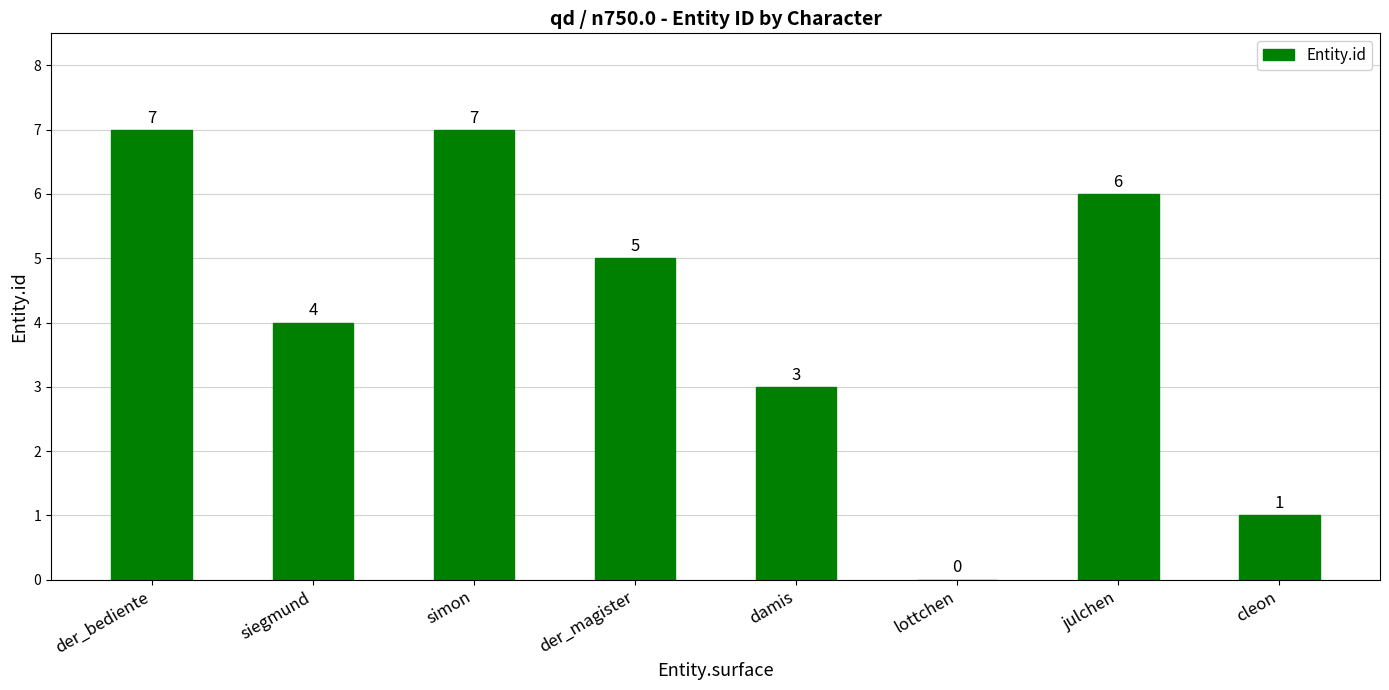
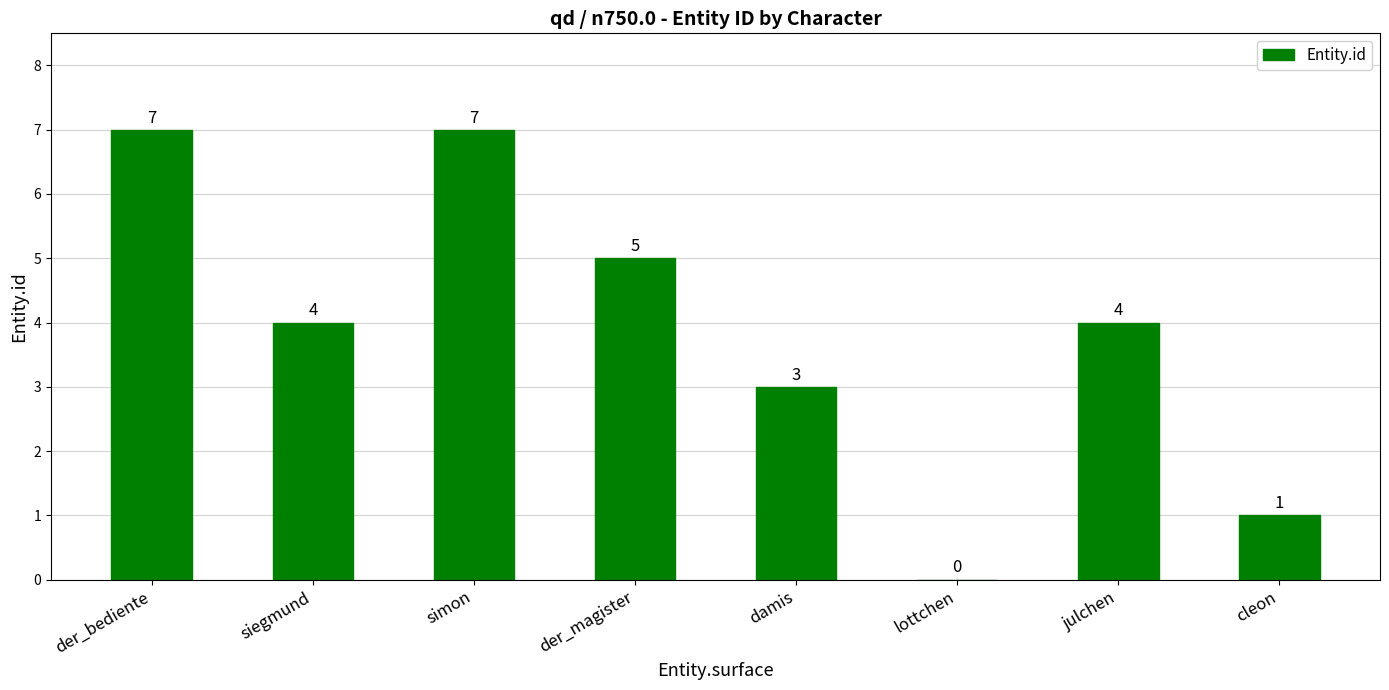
julchen: 6 -> 4
